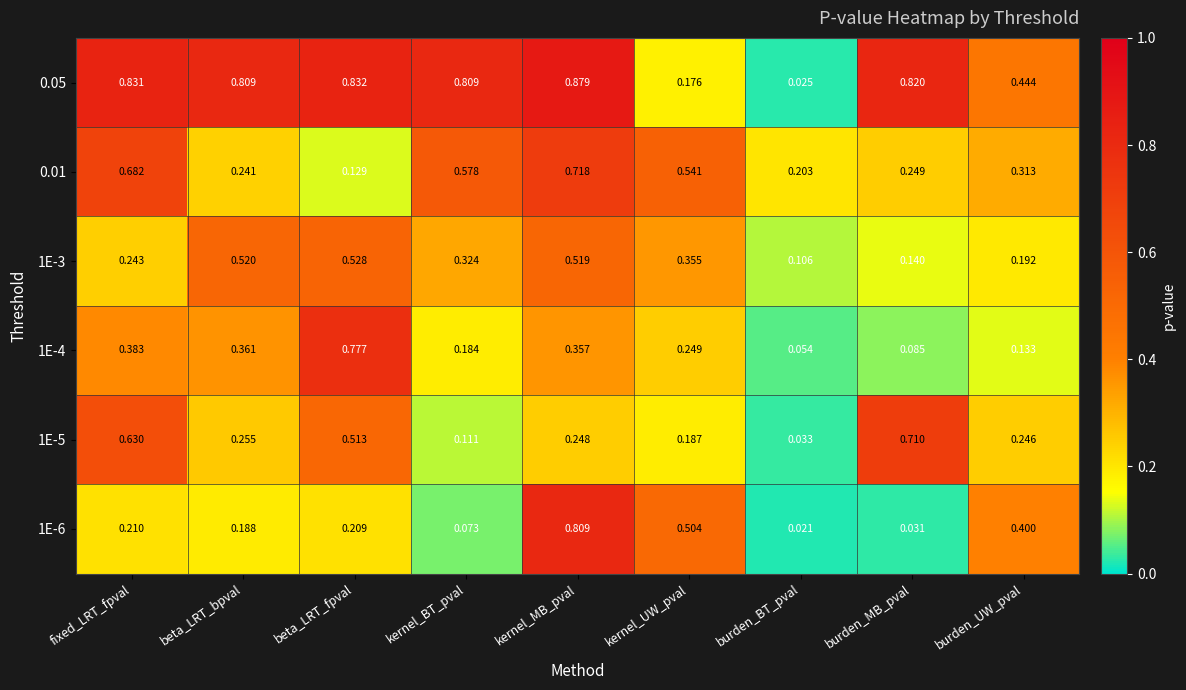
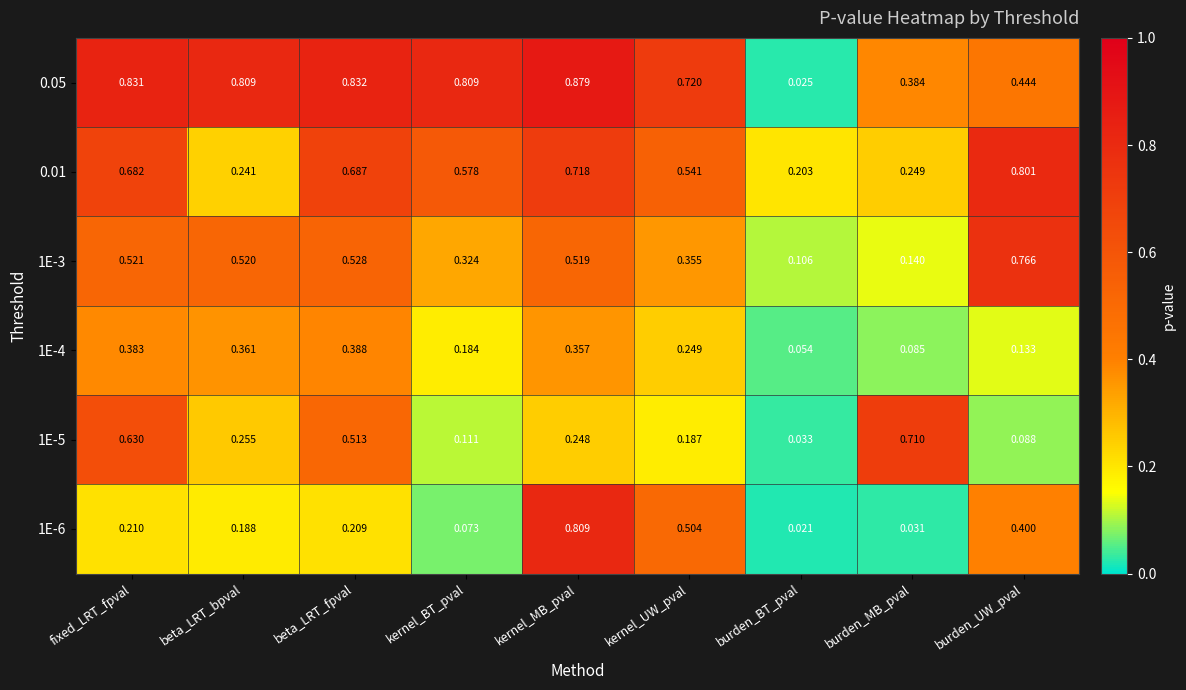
0.05, kernel_UW_pval: 0.176 -> 0.720
0.05, burden_MB_pval: 0.820 -> 0.384
0.01, beta_LRT_fpval: 0.129 -> 0.687
0.01, burden_UW_pval: 0.313 -> 0.801
1E-3, fixed_LRT_fpval: 0.243 -> 0.521
1E-3, burden_UW_pval: 0.192 -> 0.766
1E-4, beta_LRT_fpval: 0.777 -> 0.388
1E-5, burden_UW_pval: 0.246 -> 0.088
